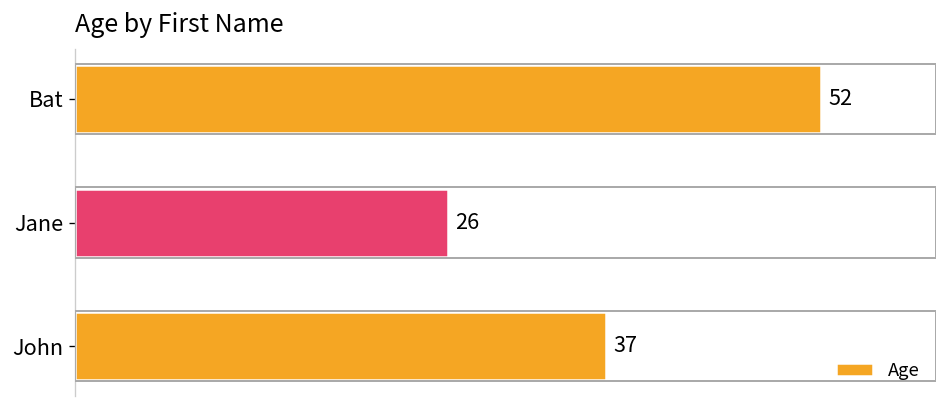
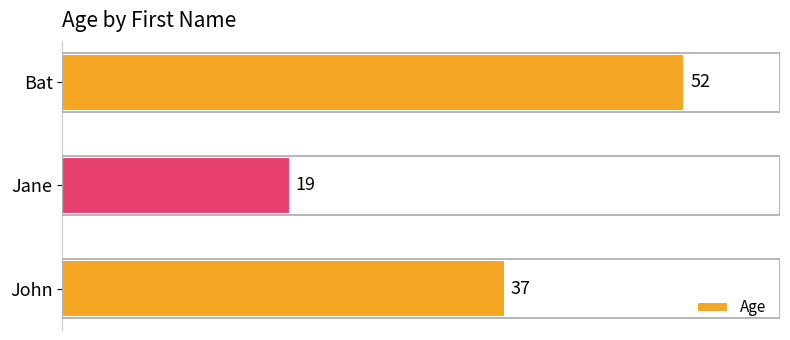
Jane: 26 -> 19
